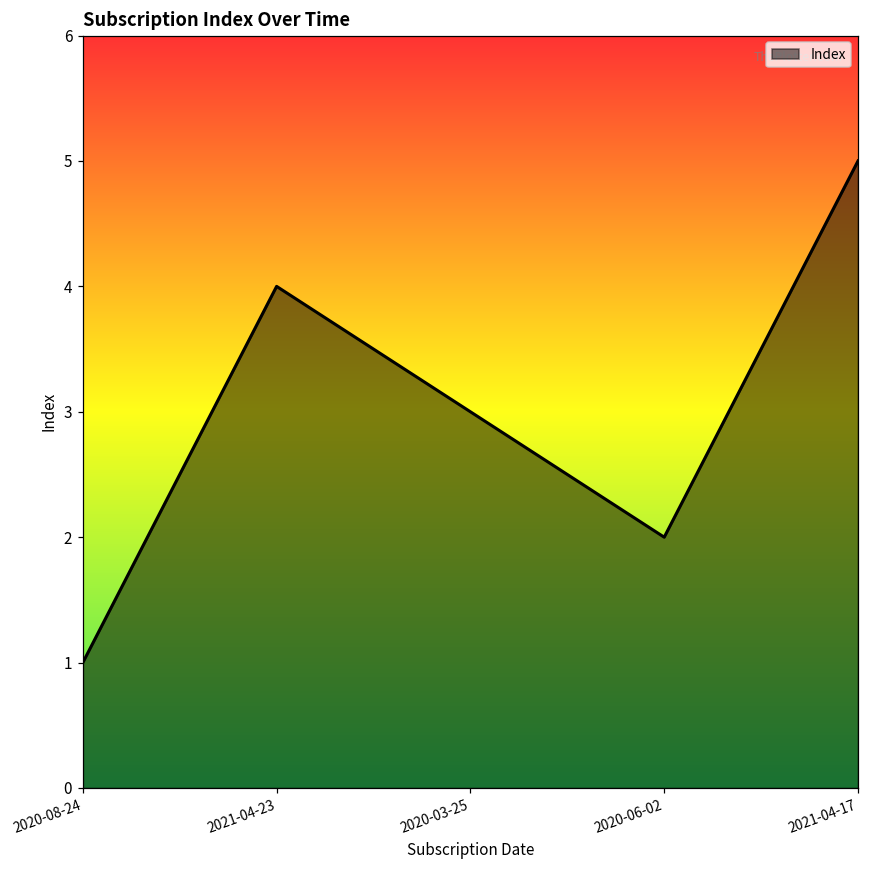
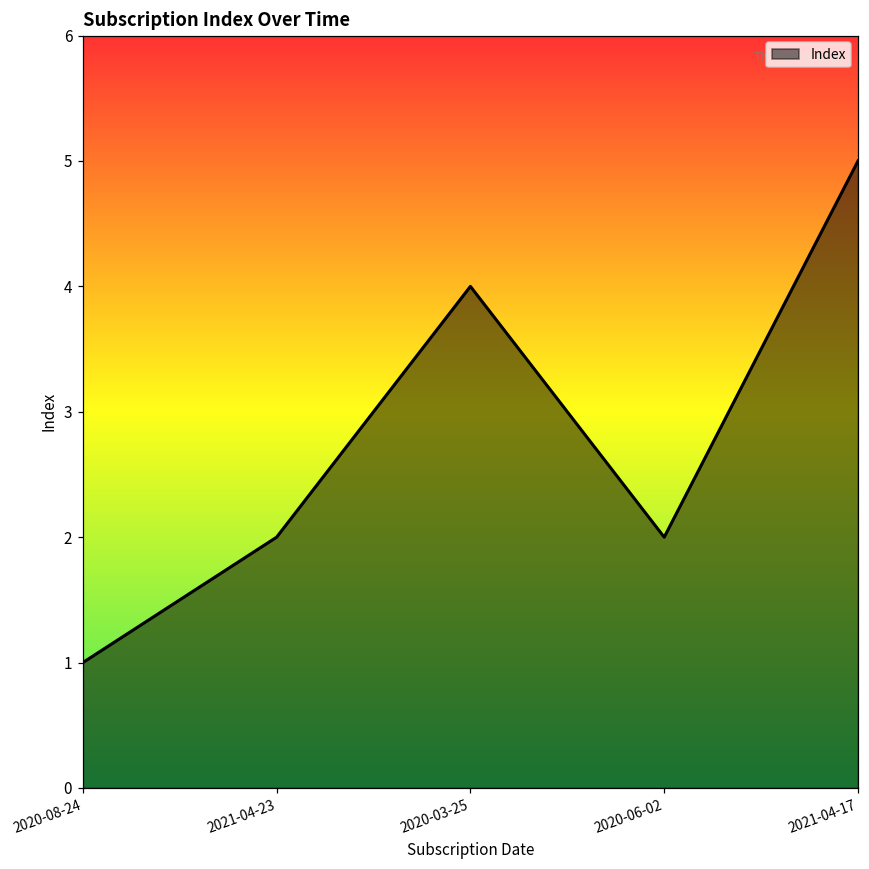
2021-04-23: 4 -> 2
2020-03-25: 3 -> 4
